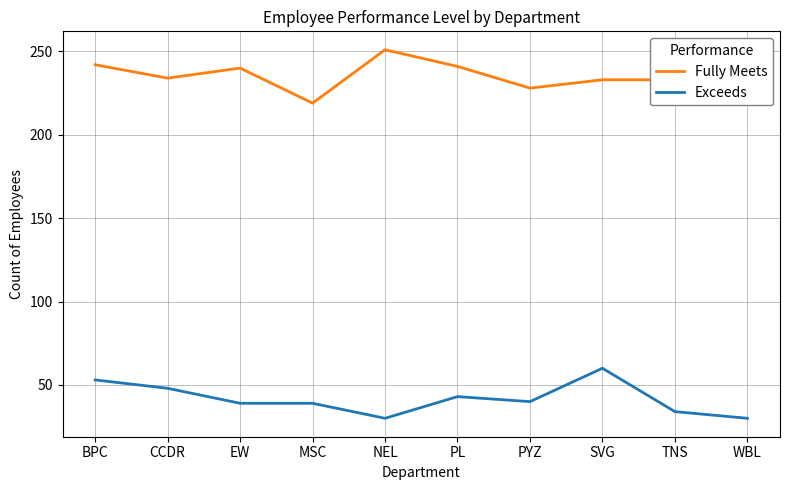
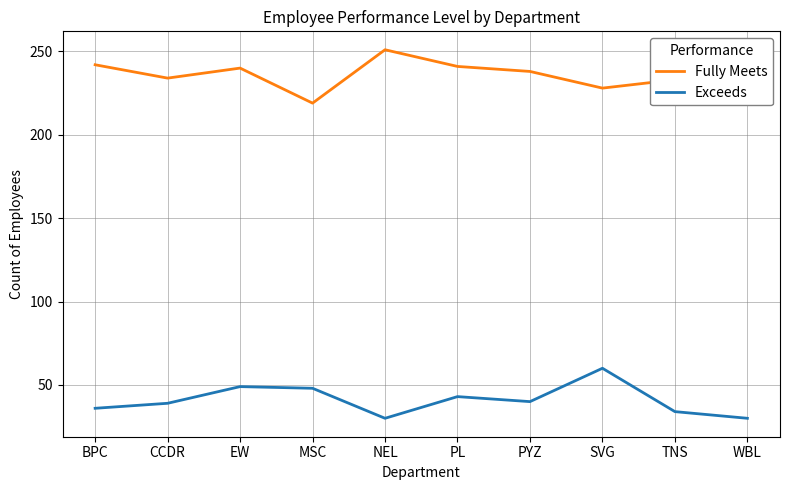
Exceeds, BPC: 53 -> 36
Exceeds, CCDR: 48 -> 39
Exceeds, EW: 39 -> 49
Exceeds, MSC: 39 -> 48
Fully Meets, PYZ: 228 -> 238
Fully Meets, SVG: 233 -> 228
